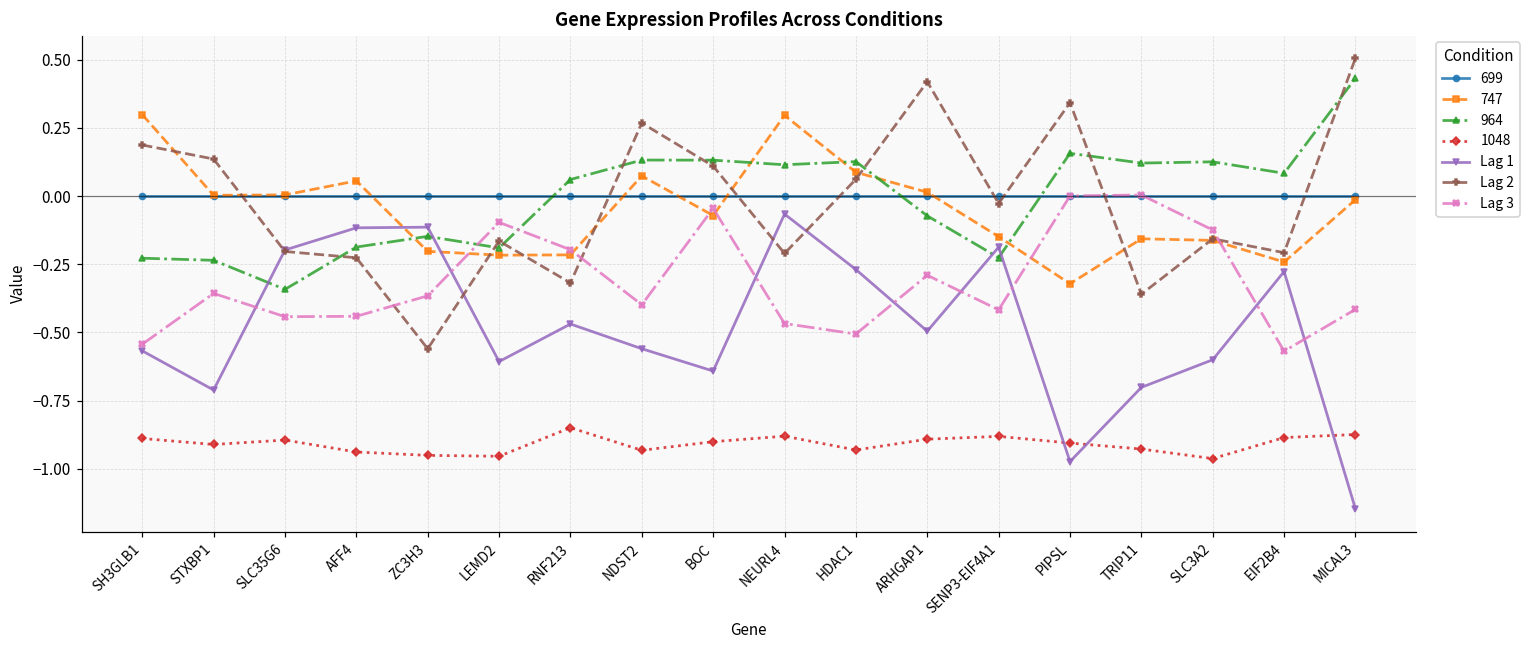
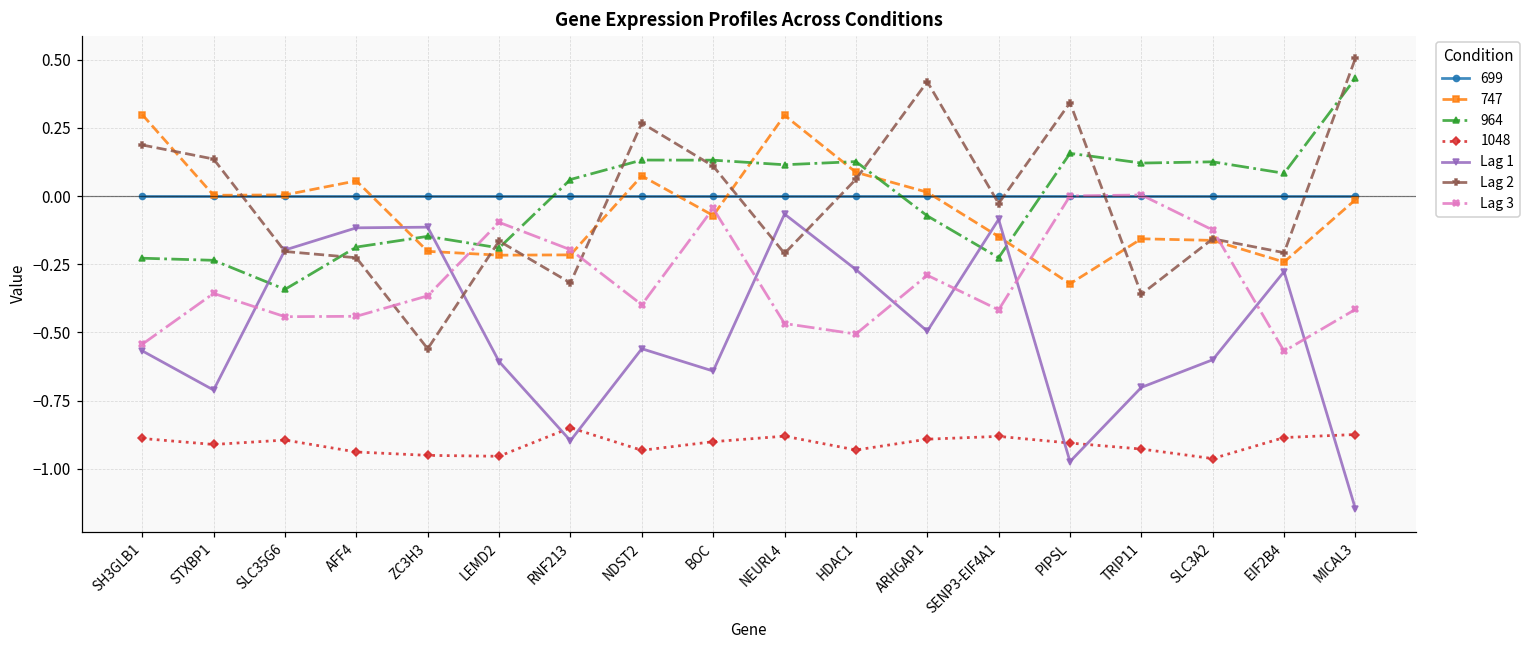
Lag 1, RNF213: -0.47 -> -0.90
Lag 1, SENP3-EIF4A1: -0.19 -> -0.09
